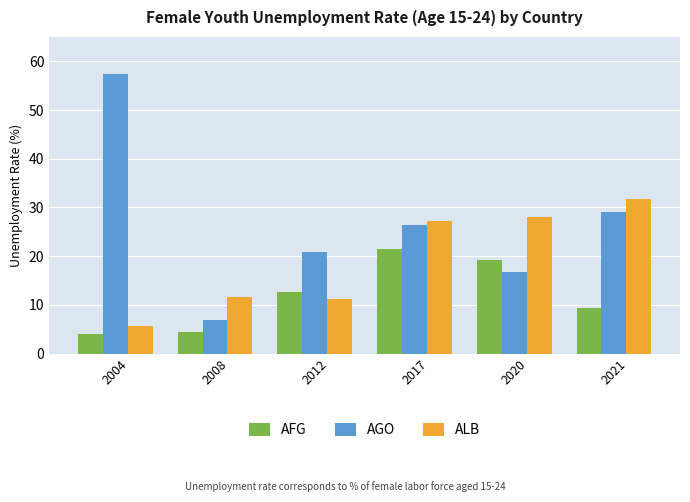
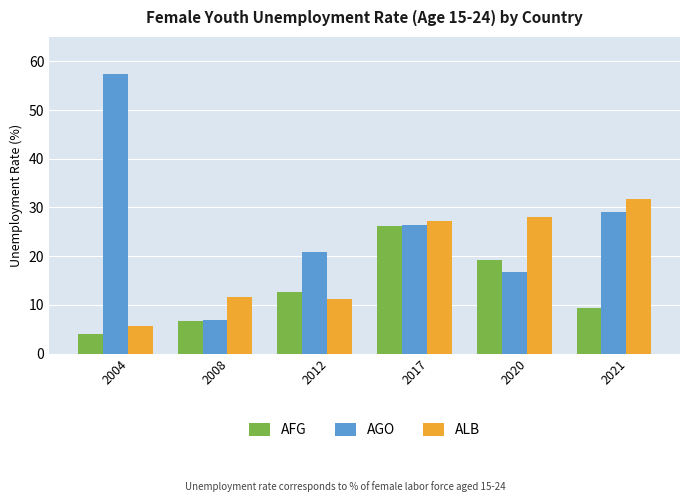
AFG, 2008: 5 -> 7
AFG, 2017: 21 -> 26
